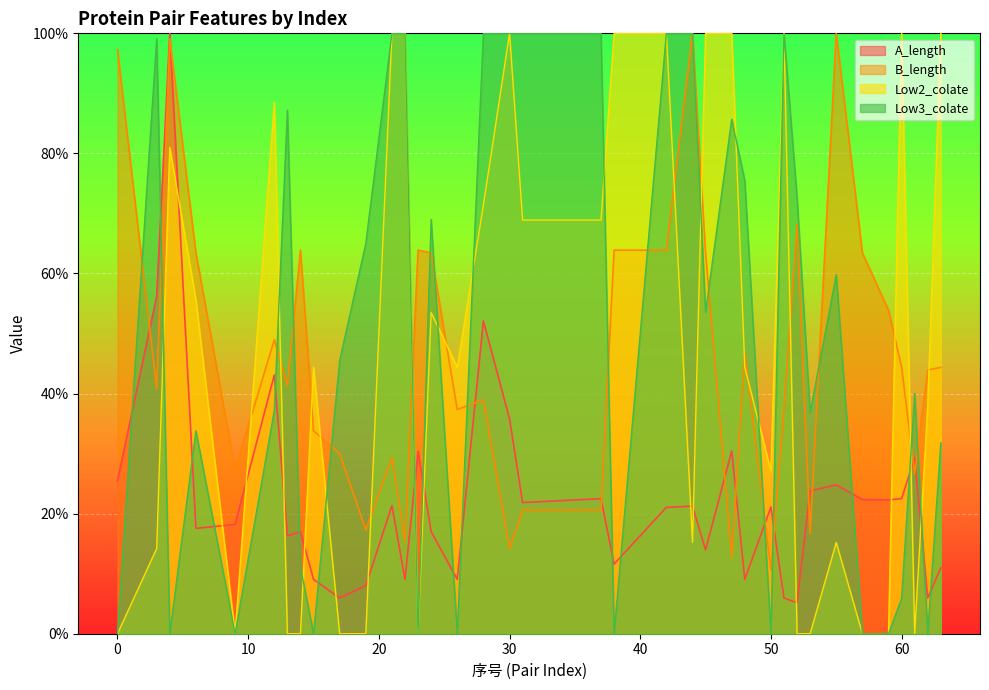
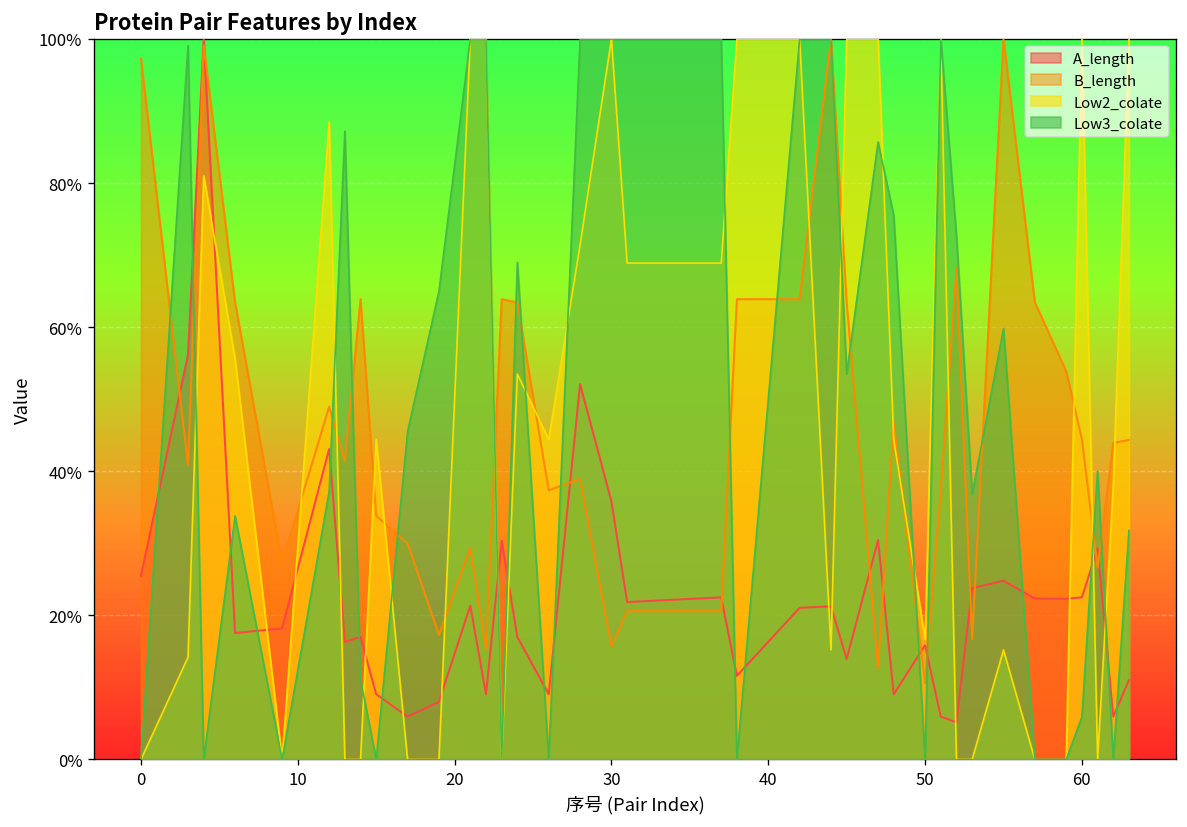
B_length, 30: 14% -> 16%
A_length, 50: 21% -> 16%
Low2_colate, 50: 27% -> 17%
